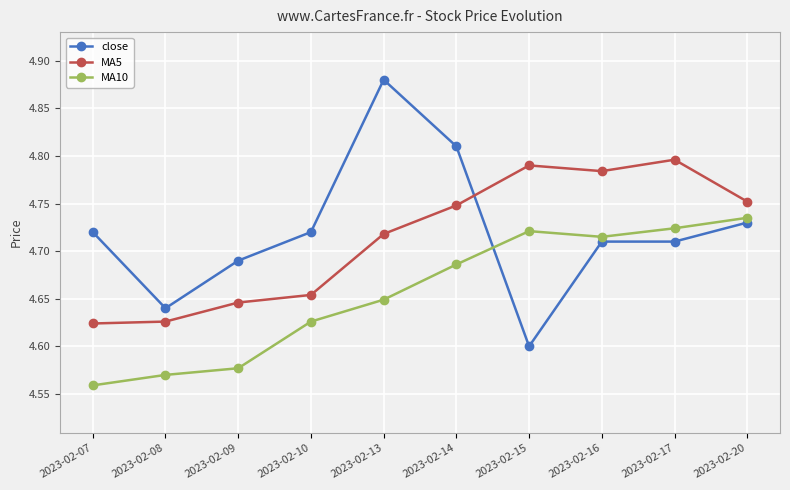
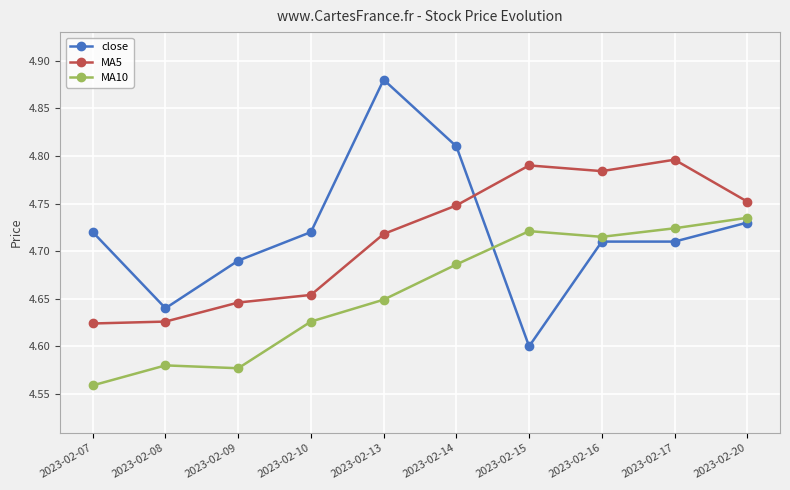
MA10, 2023-02-08: 4.57 -> 4.58
